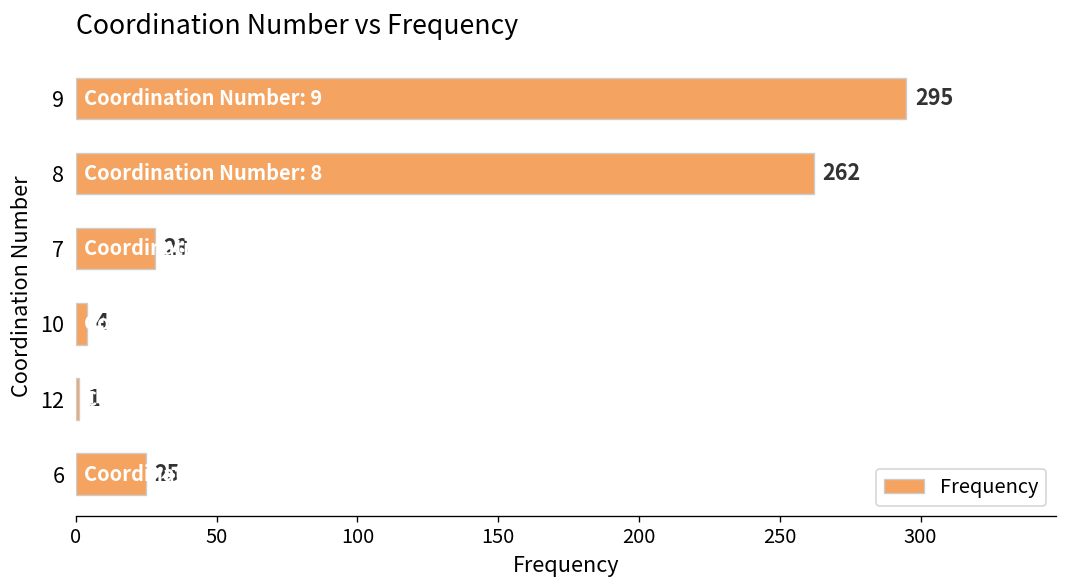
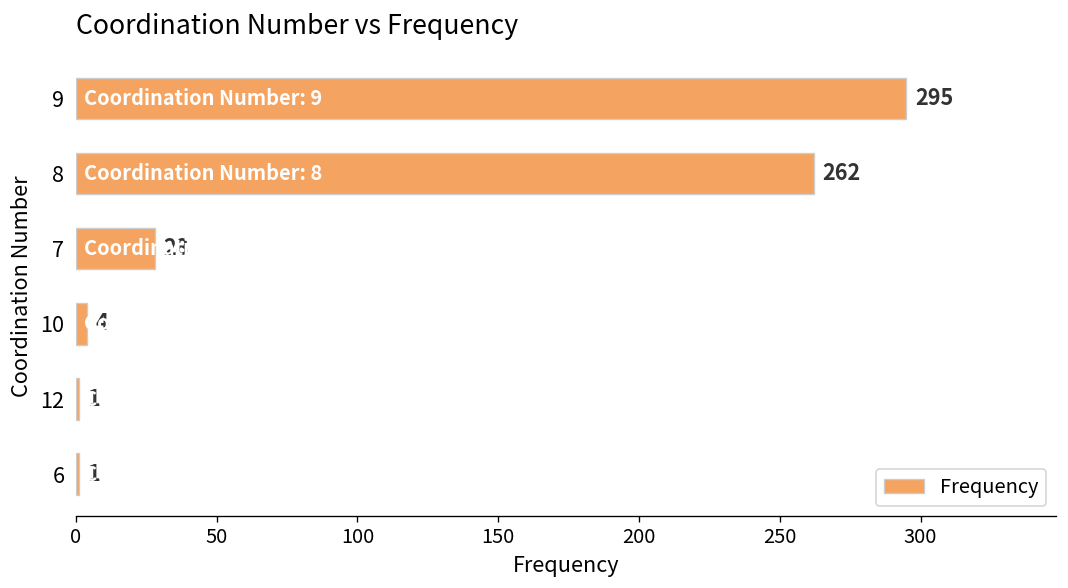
6: 25 -> 1
